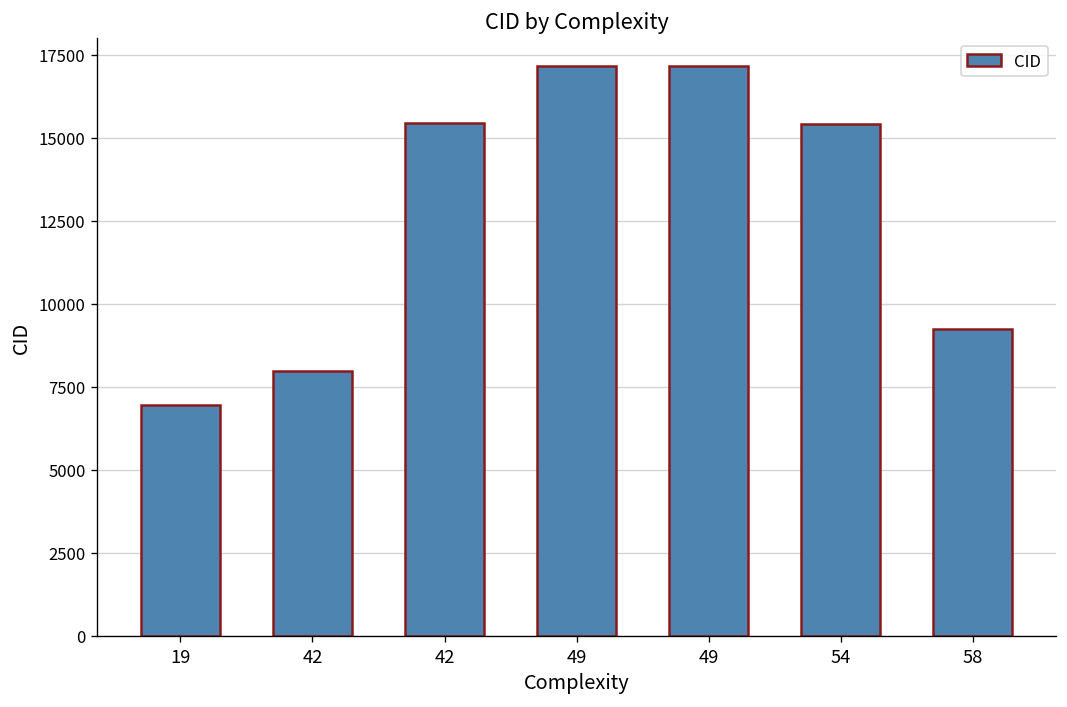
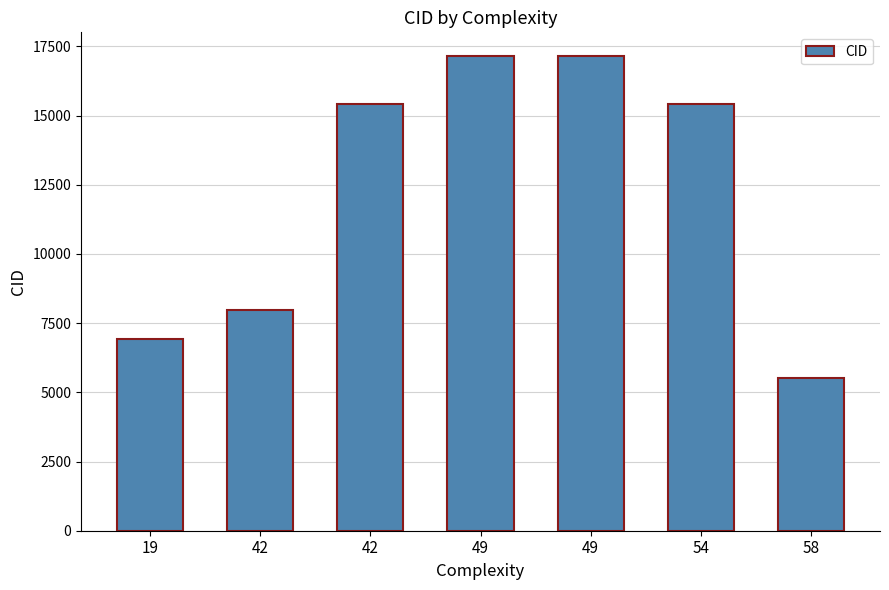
58: 9200 -> 5500
